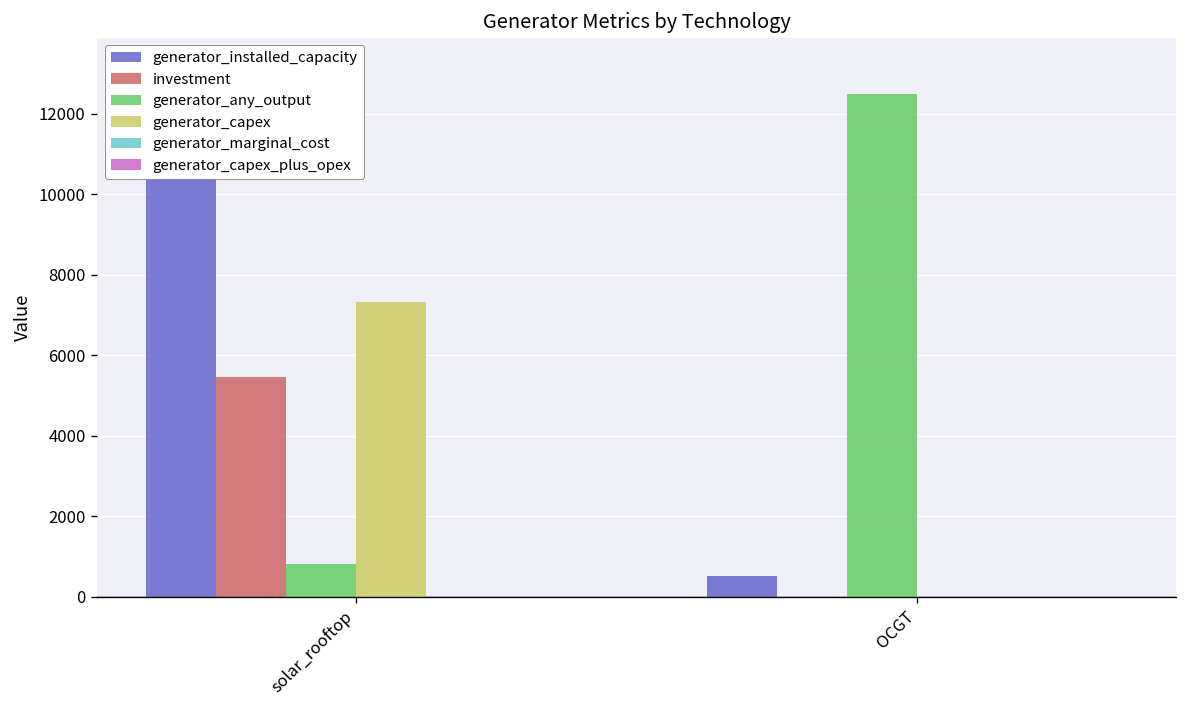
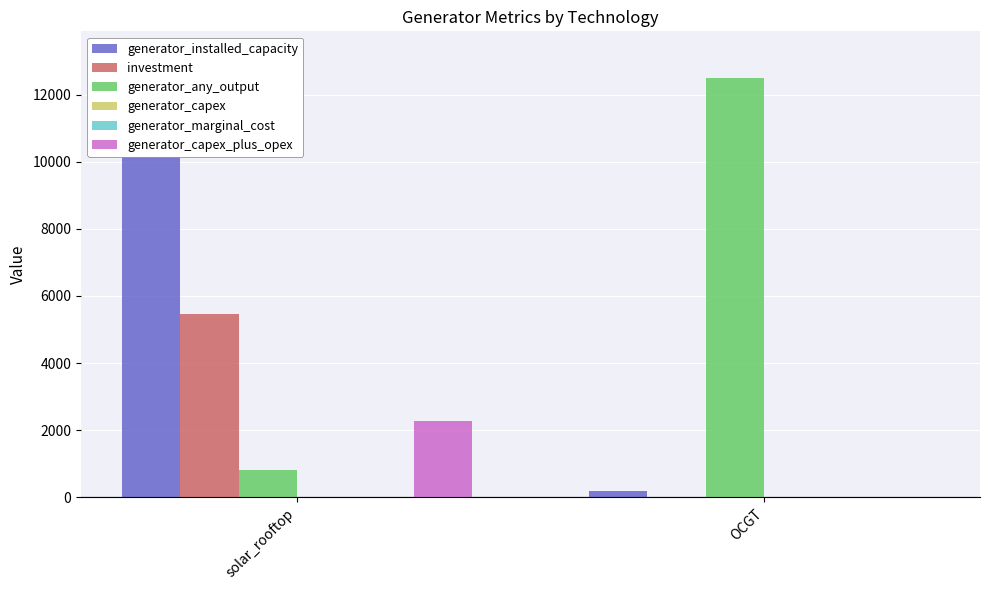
generator_capex, solar_rooftop: 7300 -> 0
generator_capex_plus_opex, solar_rooftop: 0 -> 2300
generator_installed_capacity, OCGT: 500 -> 200
